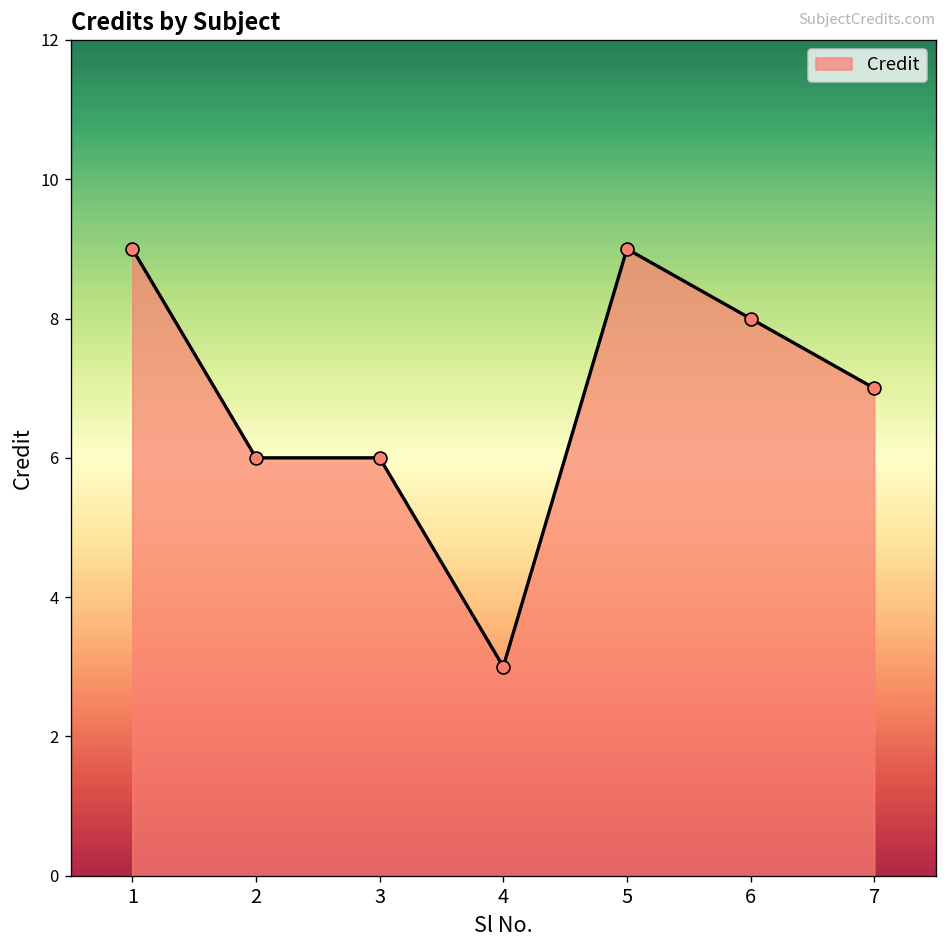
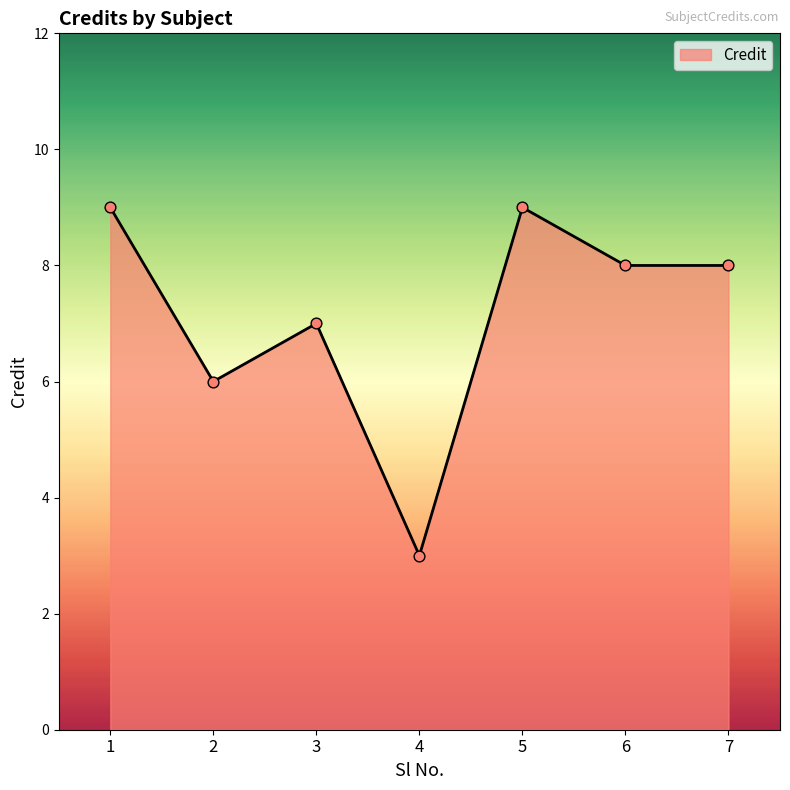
3: 6 -> 7
7: 7 -> 8
